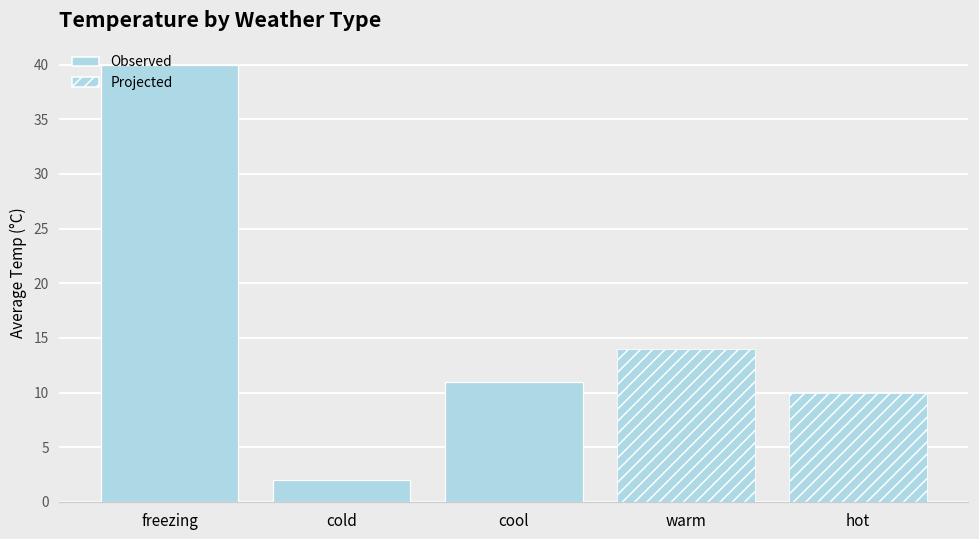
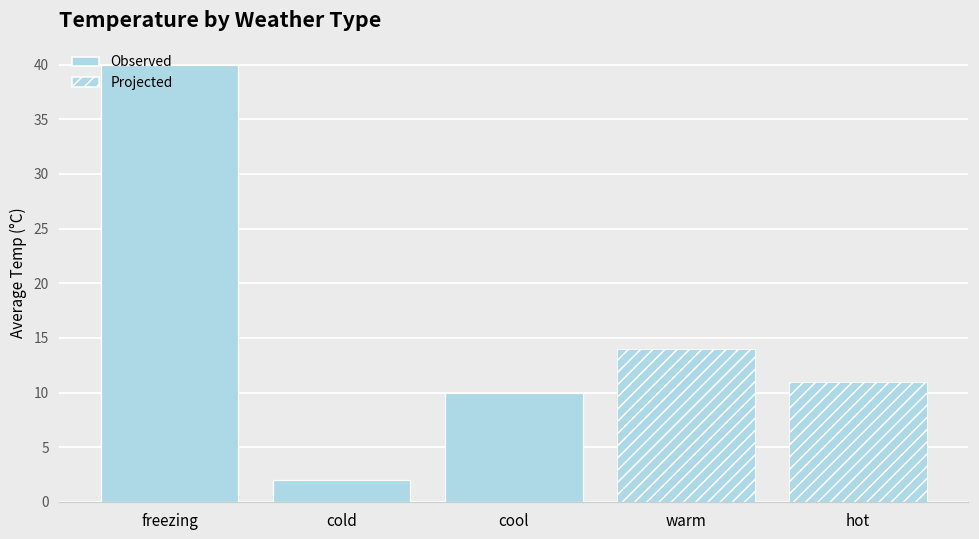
cool: 11 -> 10
hot: 10 -> 11
